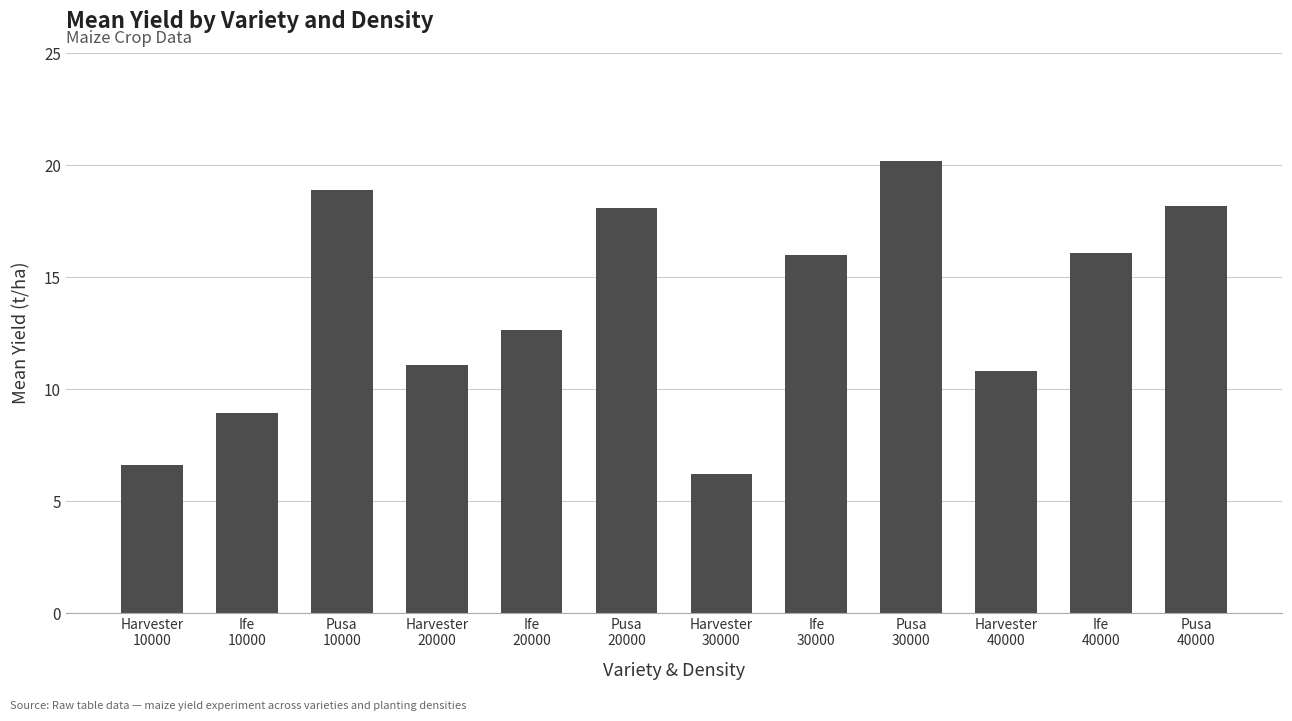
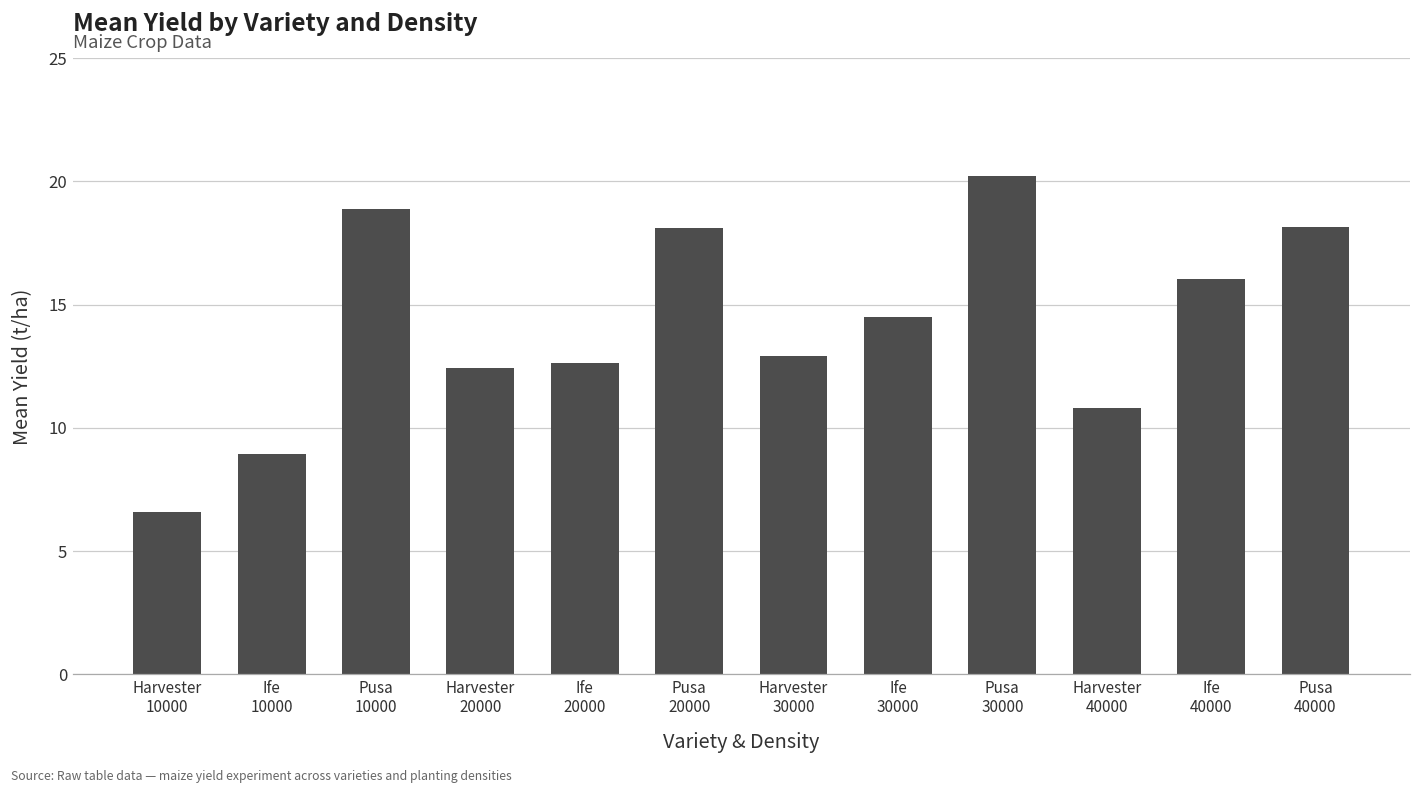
Harvester 20000: 11.1 -> 12.4
Harvester 30000: 6.2 -> 12.9
Ife 30000: 16.0 -> 14.5
